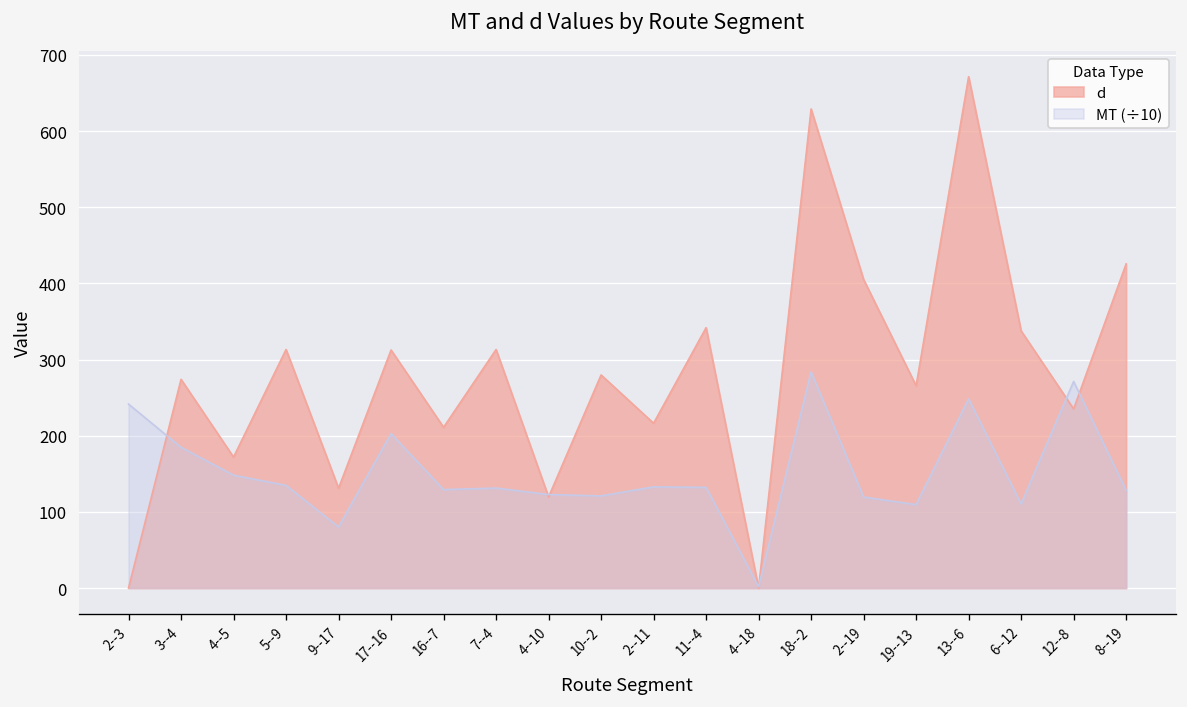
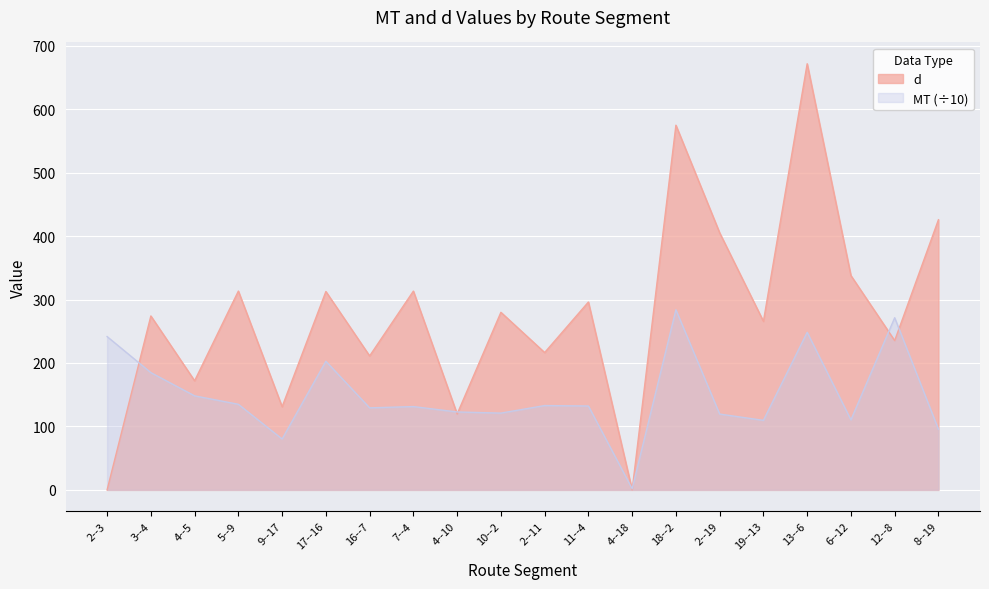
d, 11--4: 340 -> 300
d, 18--2: 630 -> 570
MT (÷10), 8--19: 130 -> 100
